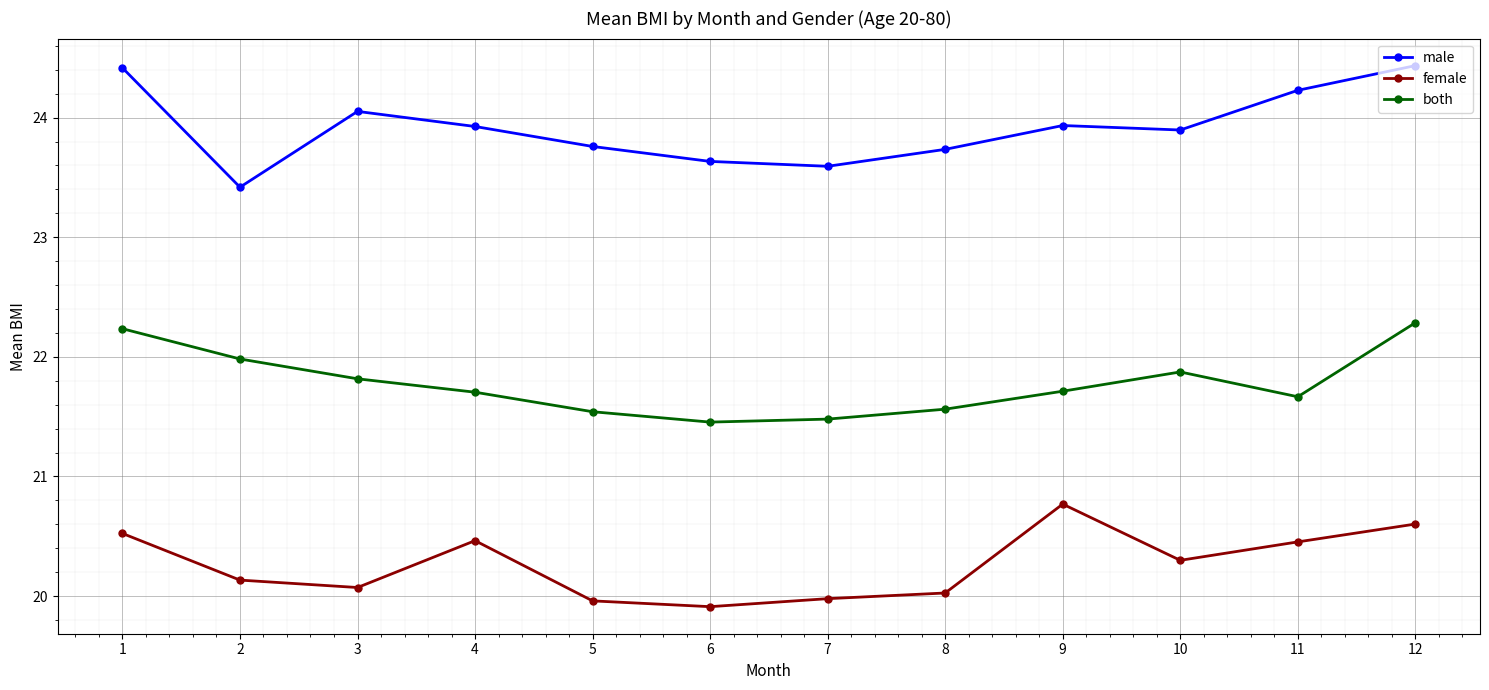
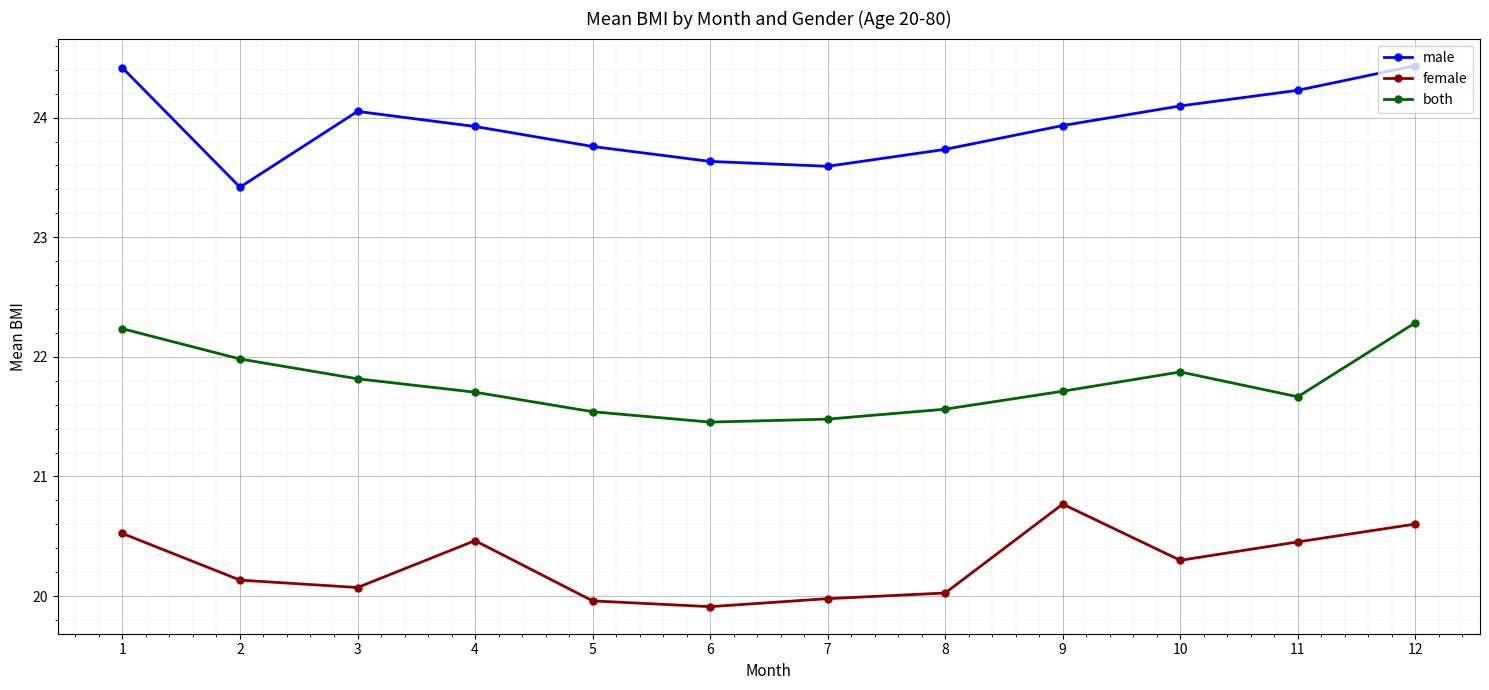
male, 10: 23.90 -> 24.10
